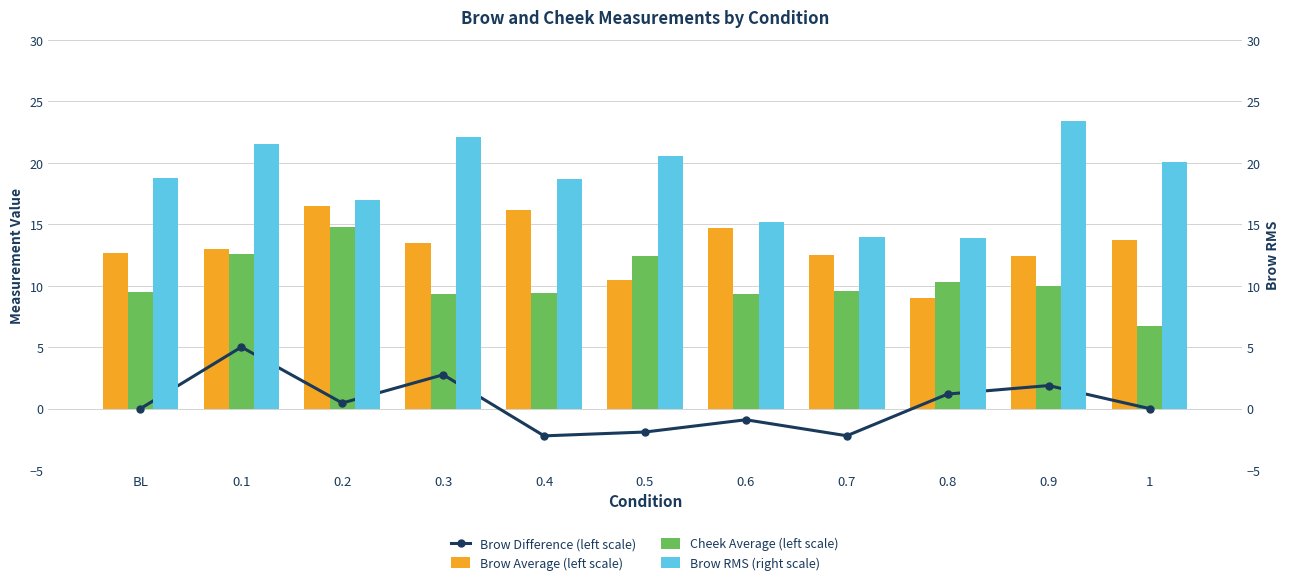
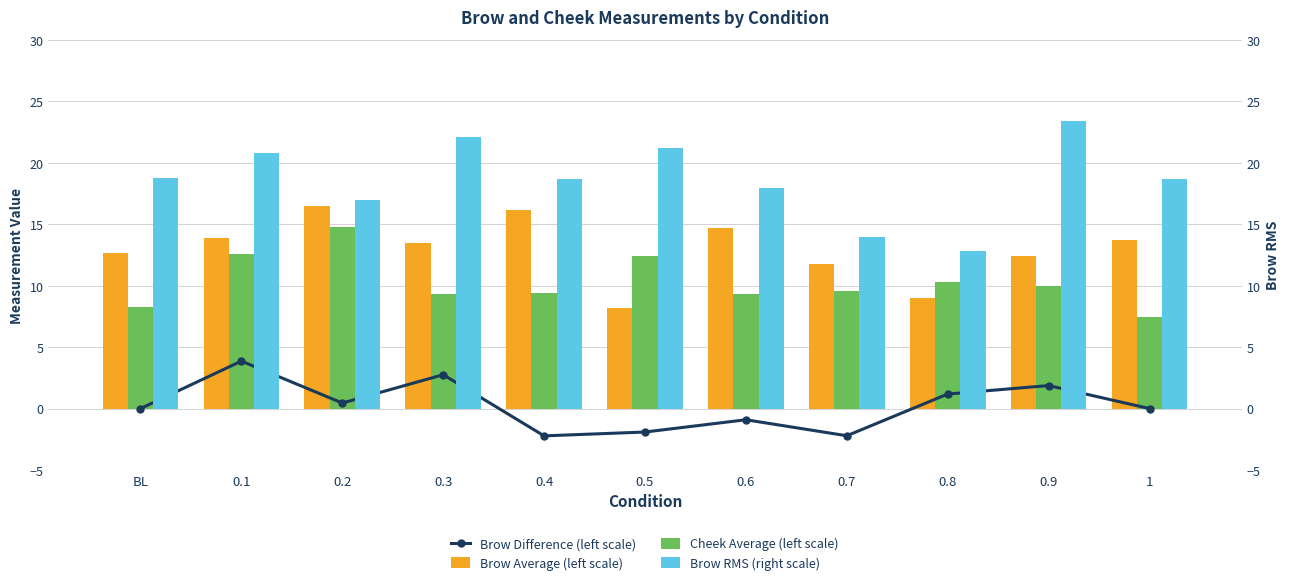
Cheek Average (left scale), BL: 9.4 -> 8.3
Brow Average (left scale), 0.1: 13.0 -> 13.9
Brow Difference (left scale), 0.1: 5.0 -> 3.9
Brow Average (left scale), 0.5: 10.4 -> 8.2
Brow Average (left scale), 0.7: 12.5 -> 11.7
Cheek Average (left scale), 1: 6.7 -> 7.5
Brow RMS (right scale), 0.1: 21.5 -> 20.8
Brow RMS (right scale), 0.5: 20.5 -> 21.2
Brow RMS (right scale), 0.6: 15.2 -> 17.9
Brow RMS (right scale), 0.8: 13.9 -> 12.8
Brow RMS (right scale), 1: 20.1 -> 18.7
